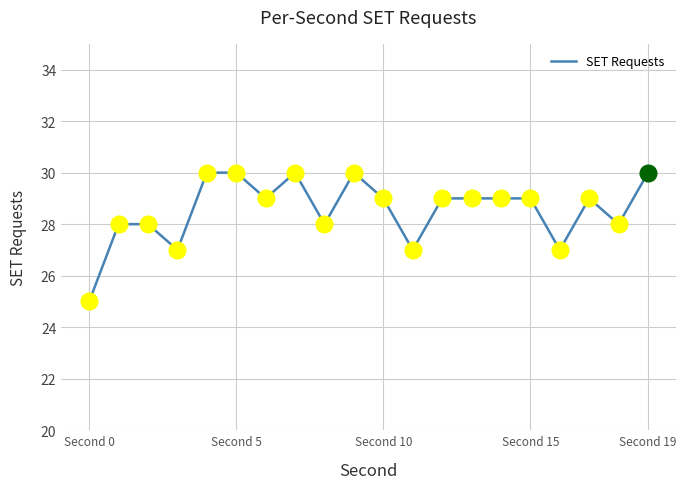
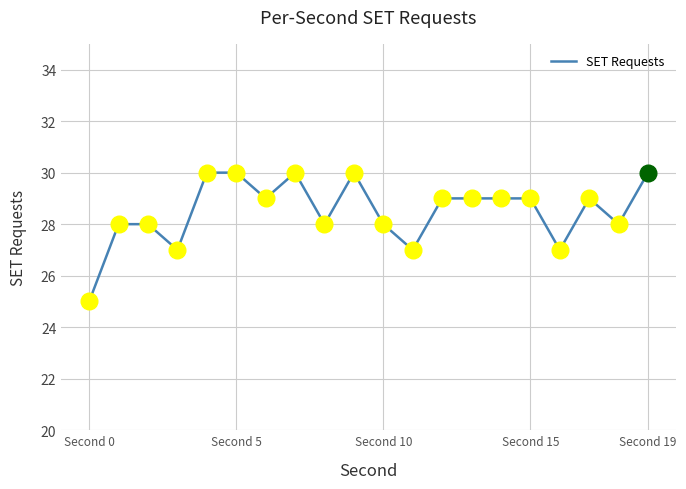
SET Requests, Second 10: 29 -> 28
